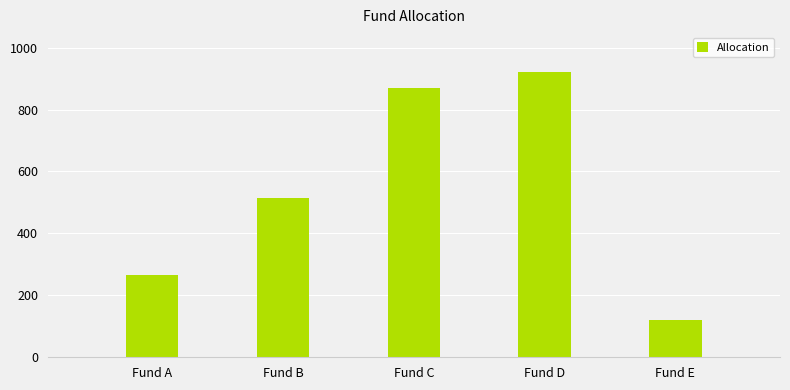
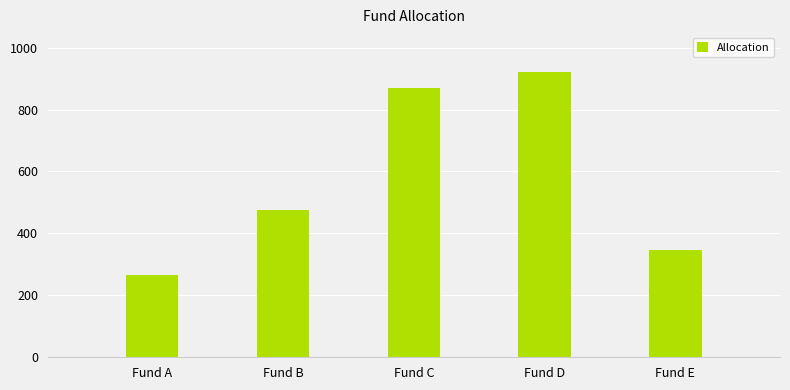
Fund B: 520 -> 480
Fund E: 120 -> 350
